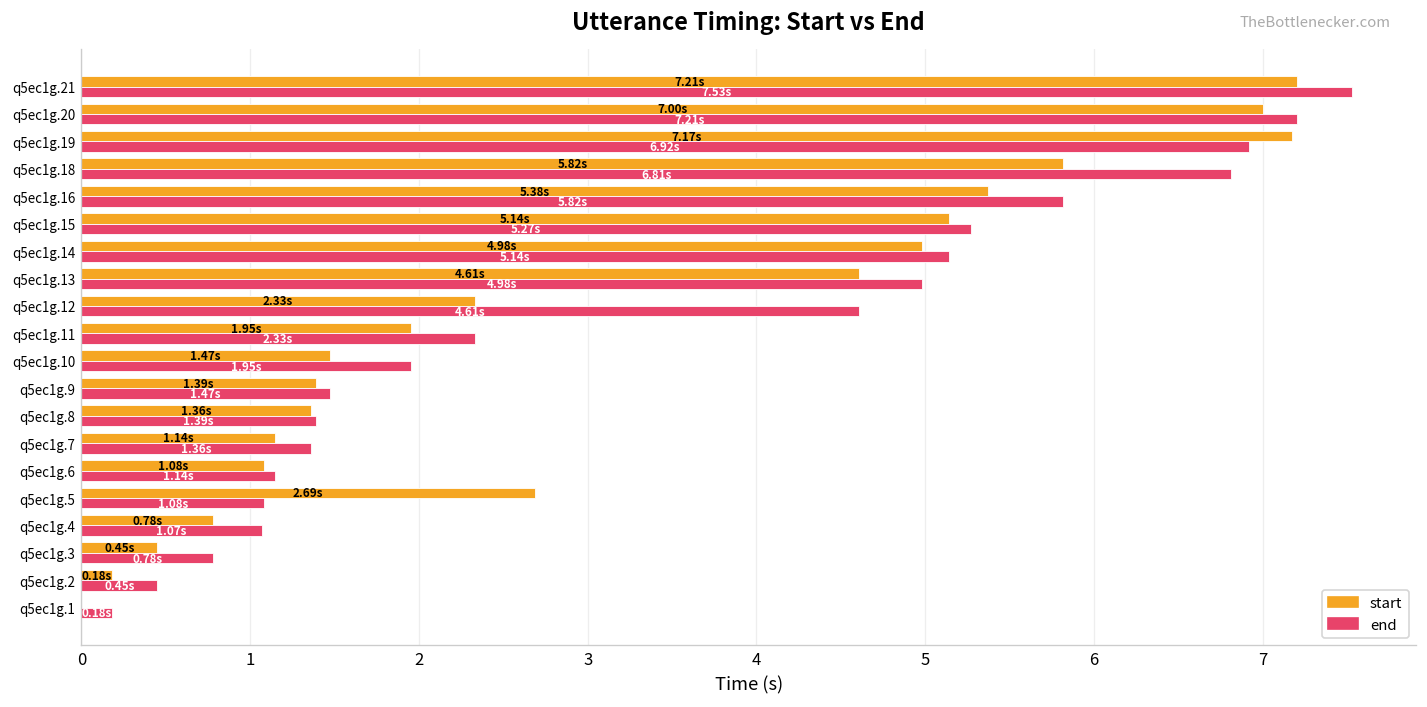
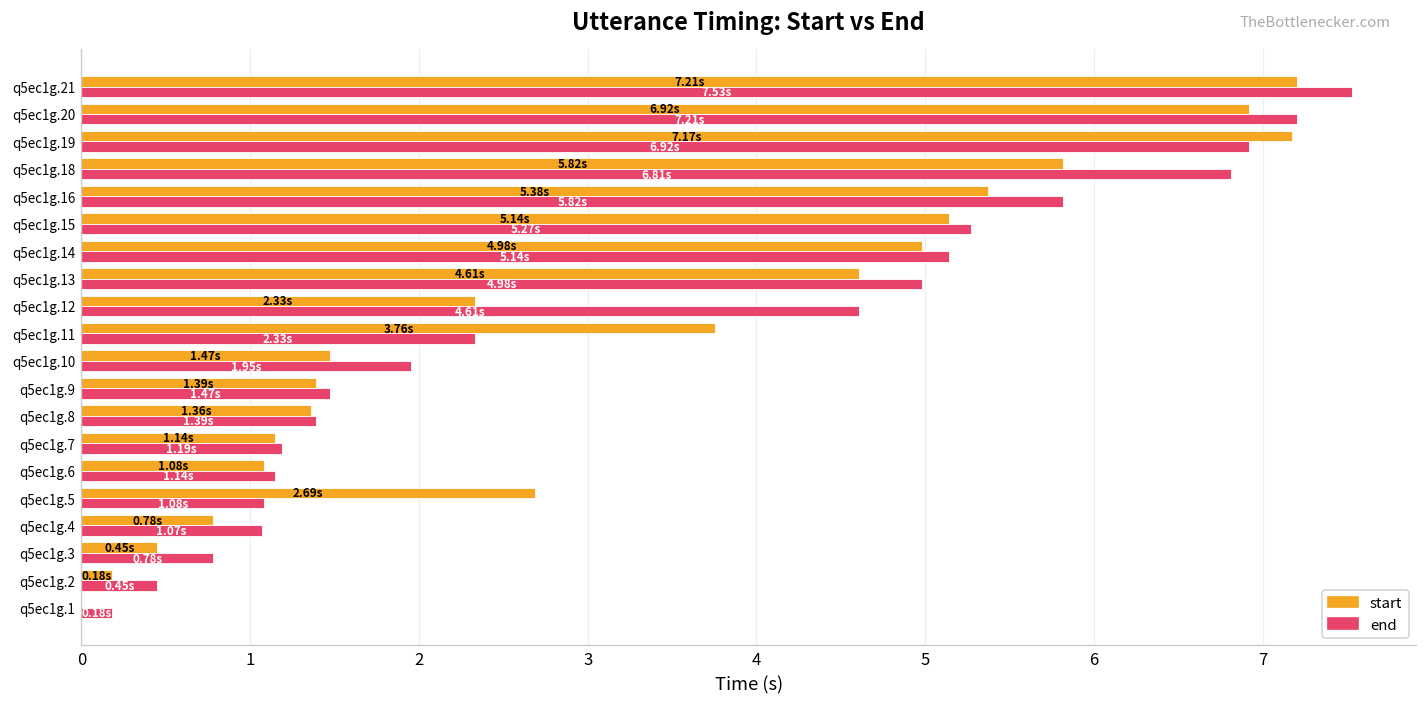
start, q5ec1g.20: 7.00s -> 6.92s
start, q5ec1g.11: 1.95s -> 3.76s
end, q5ec1g.7: 1.36s -> 1.19s
